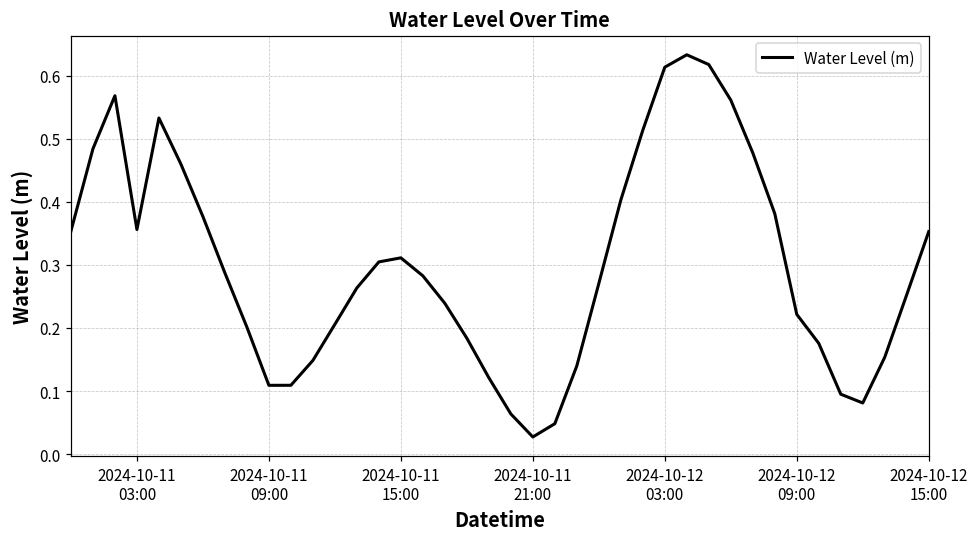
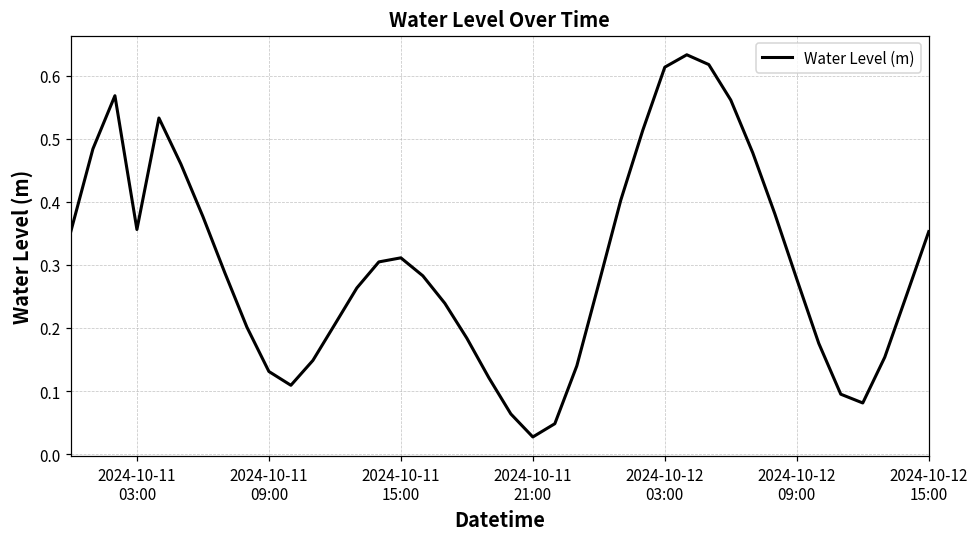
2024-10-11 09:00: 0.11 -> 0.13
2024-10-12 09:00: 0.22 -> 0.28
